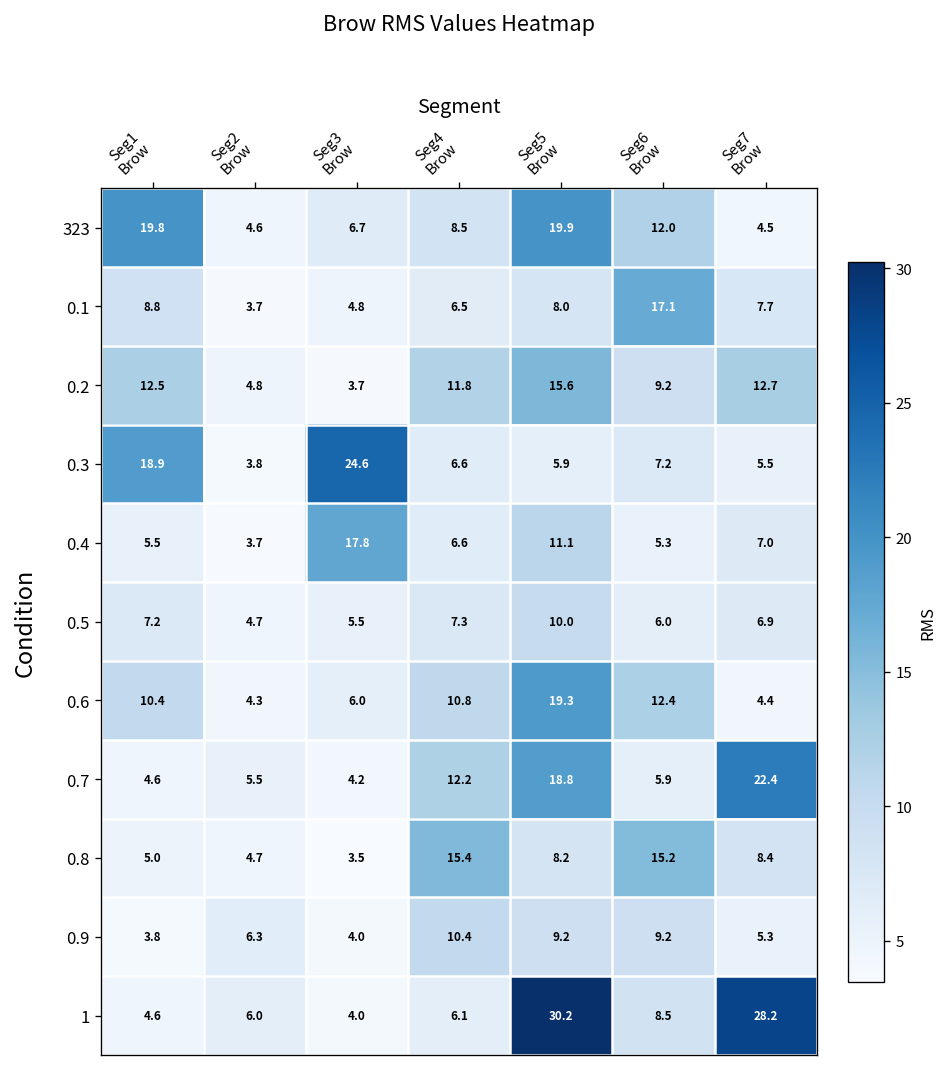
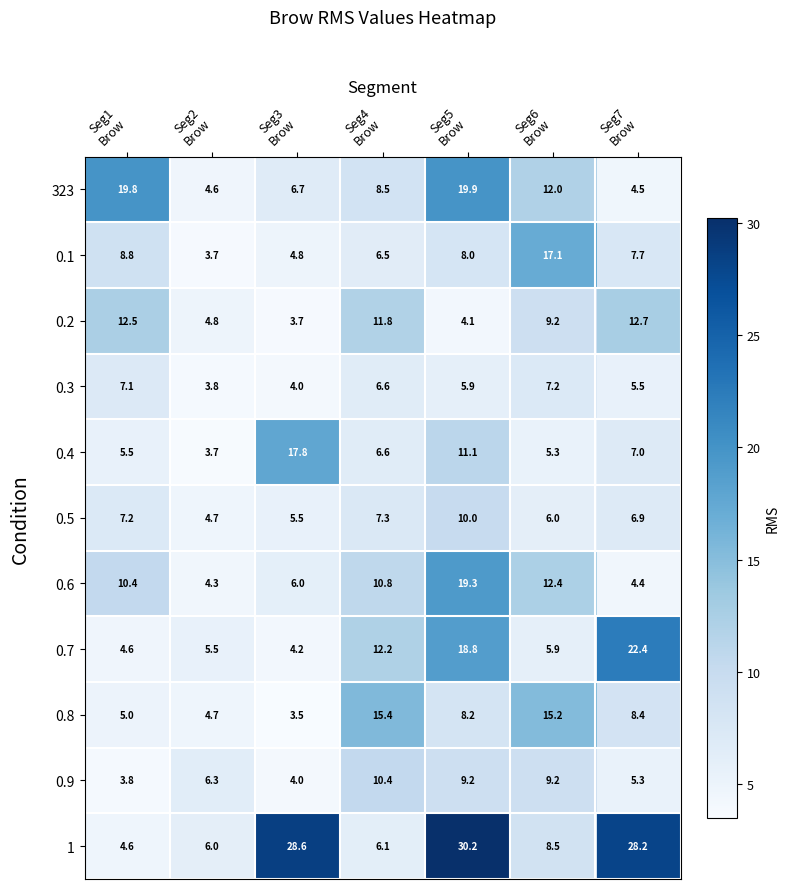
0.2, Seg5 Brow: 15.6 -> 4.1
0.3, Seg1 Brow: 18.9 -> 7.1
0.3, Seg3 Brow: 24.6 -> 4.0
1, Seg3 Brow: 4.0 -> 28.6
